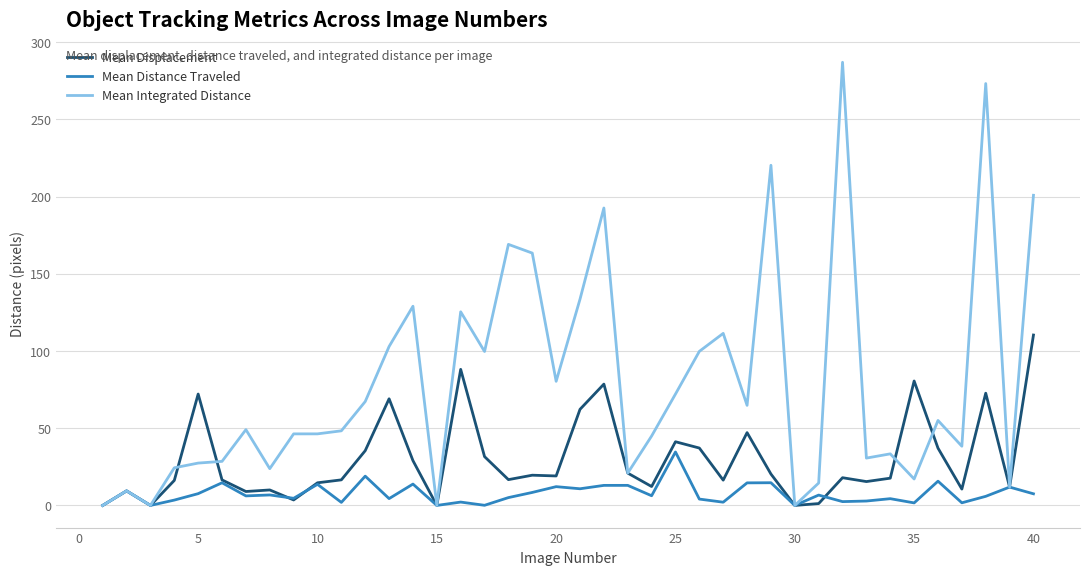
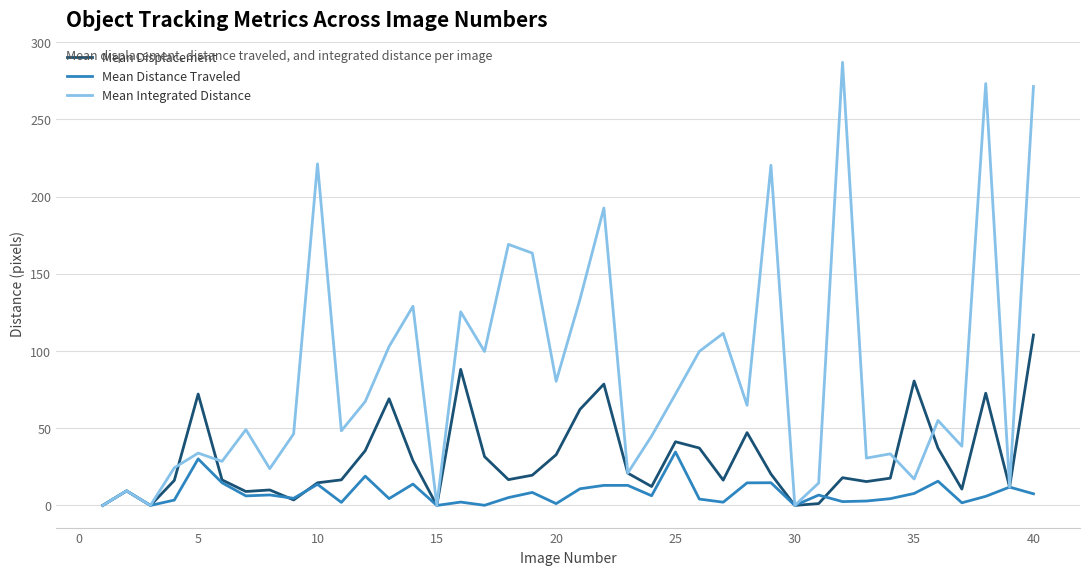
Mean Distance Traveled, 5: 8 -> 30
Mean Integrated Distance, 5: 27 -> 34
Mean Integrated Distance, 10: 46 -> 221
Mean Displacement, 20: 19 -> 33
Mean Distance Traveled, 20: 12 -> 1
Mean Distance Traveled, 35: 2 -> 8
Mean Integrated Distance, 40: 201 -> 271
